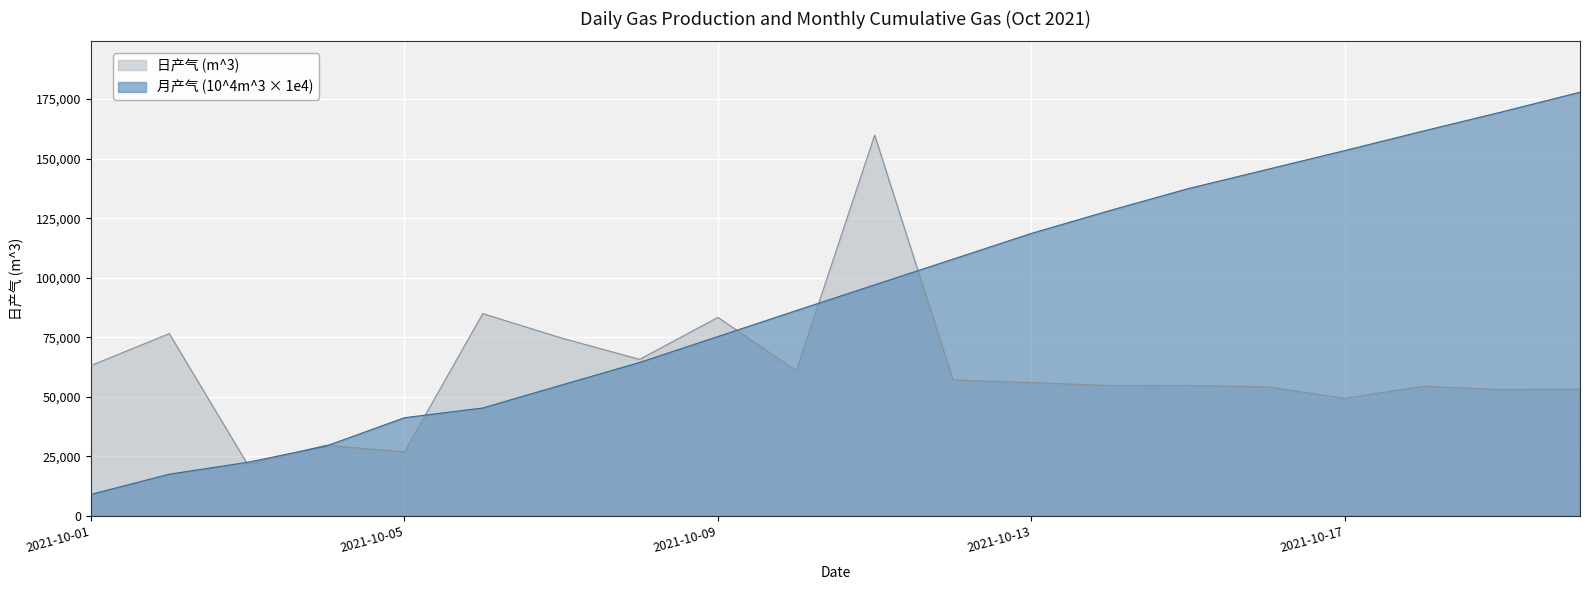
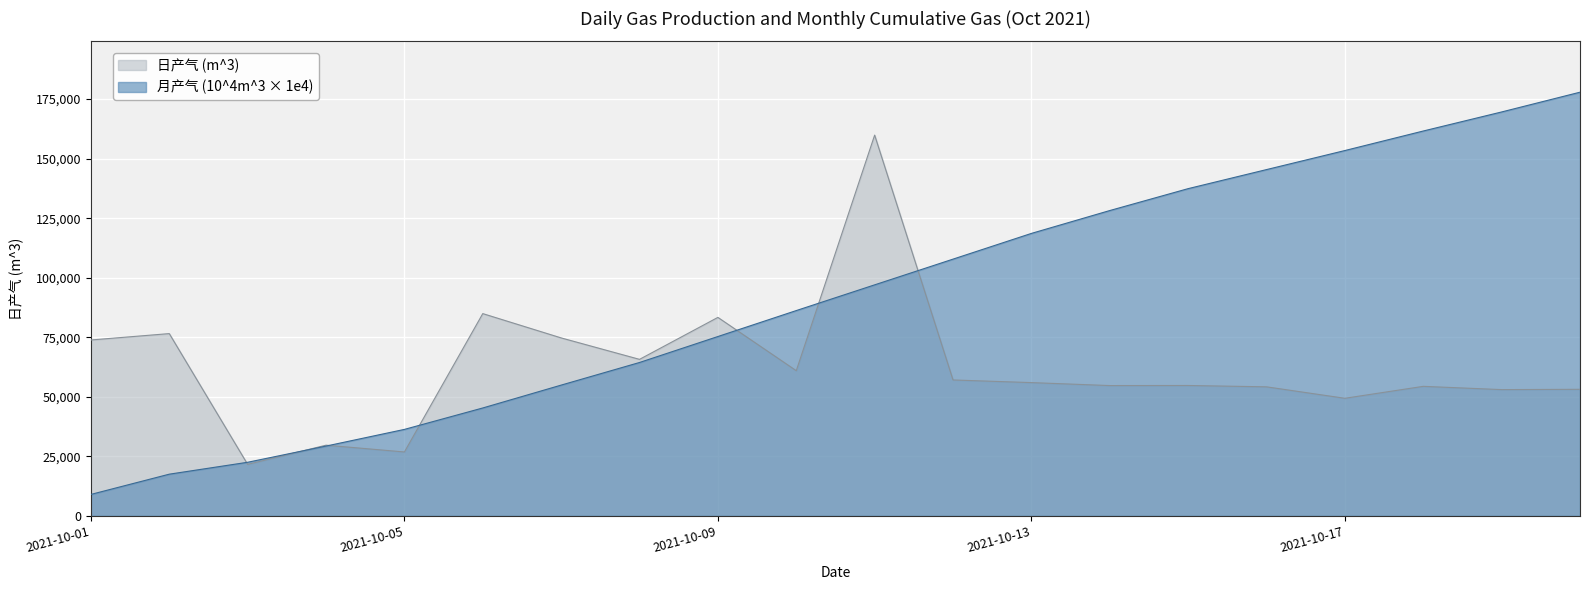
日产气 (m^3), 2021-10-01: 63,000 -> 74,000
月产气 (10^4m^3 × 1e4), 2021-10-05: 41,000 -> 36,000
